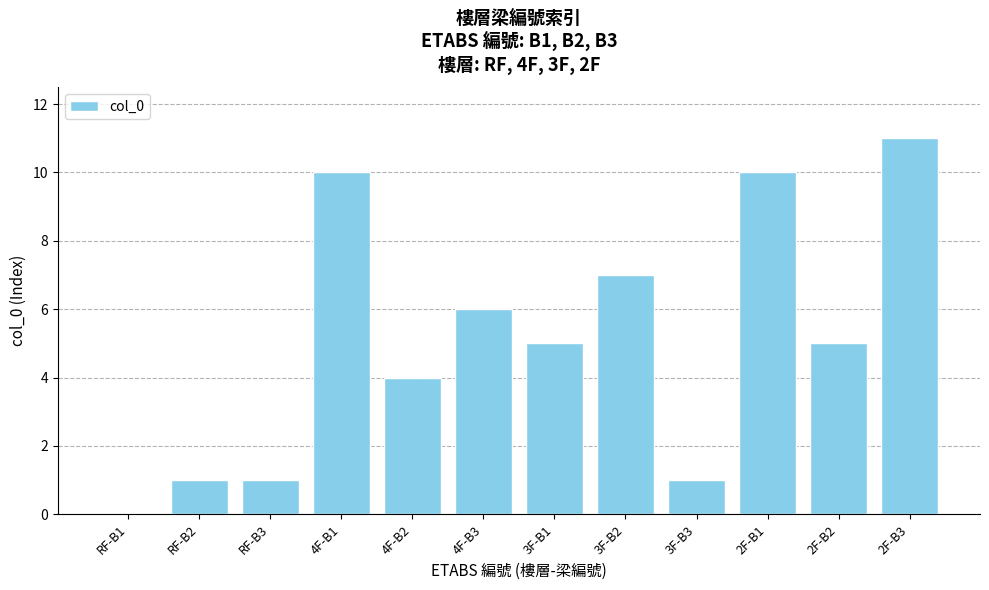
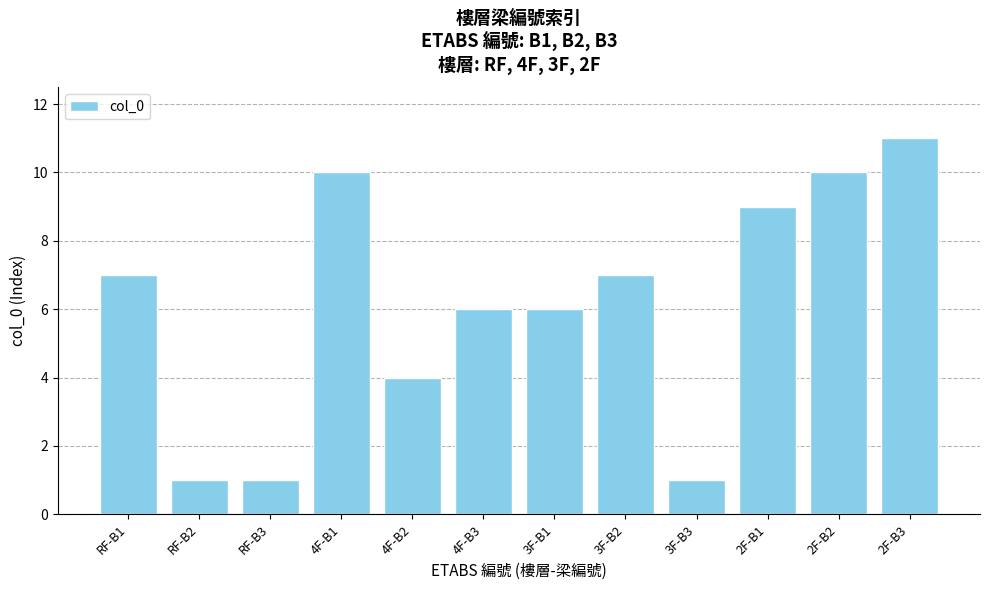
RF-B1: 0 -> 7
3F-B1: 5 -> 6
2F-B1: 10 -> 9
2F-B2: 5 -> 10
